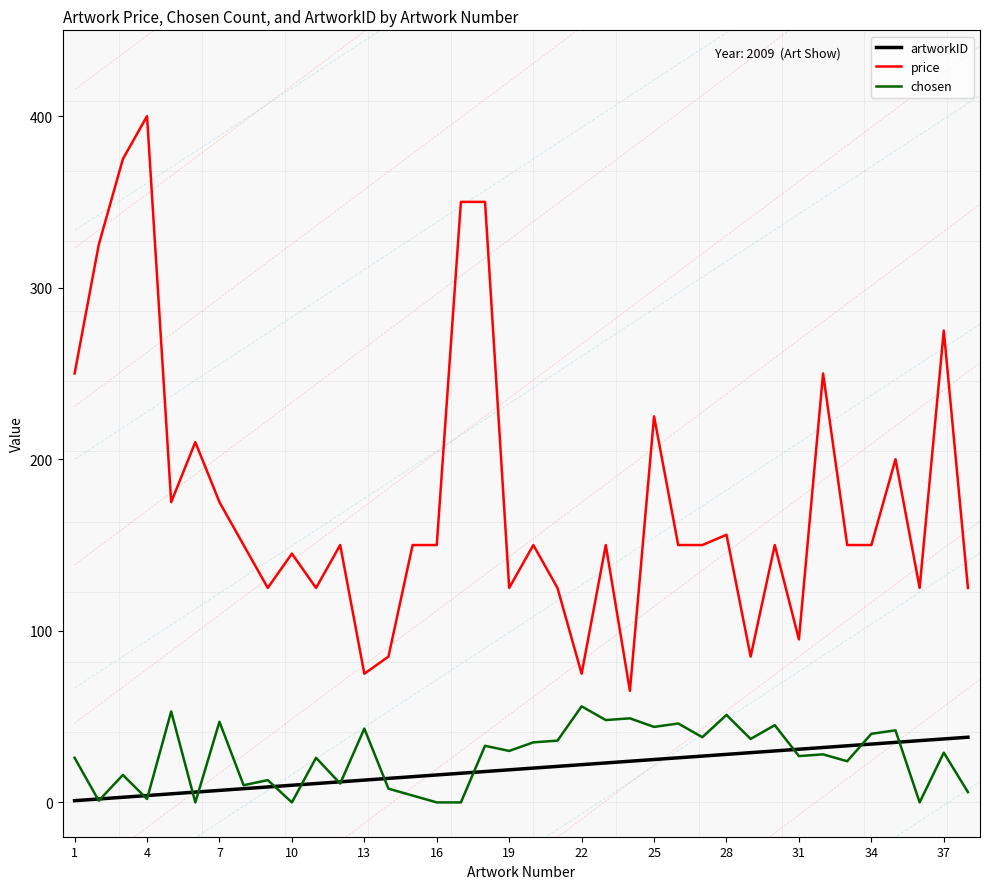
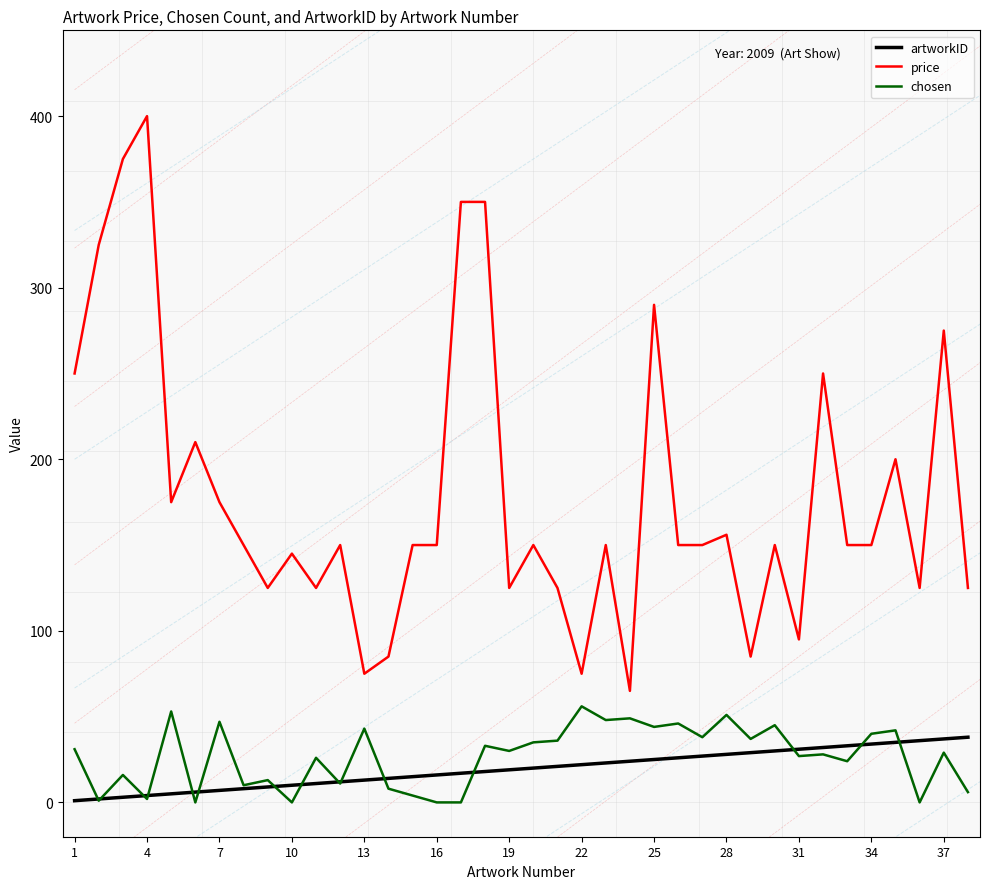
chosen, 1: 26 -> 31
price, 25: 225 -> 290
